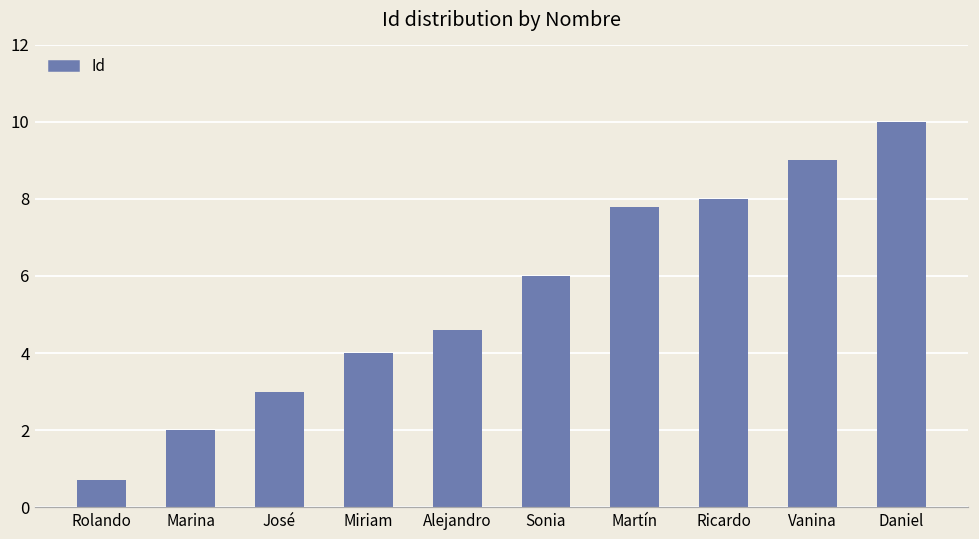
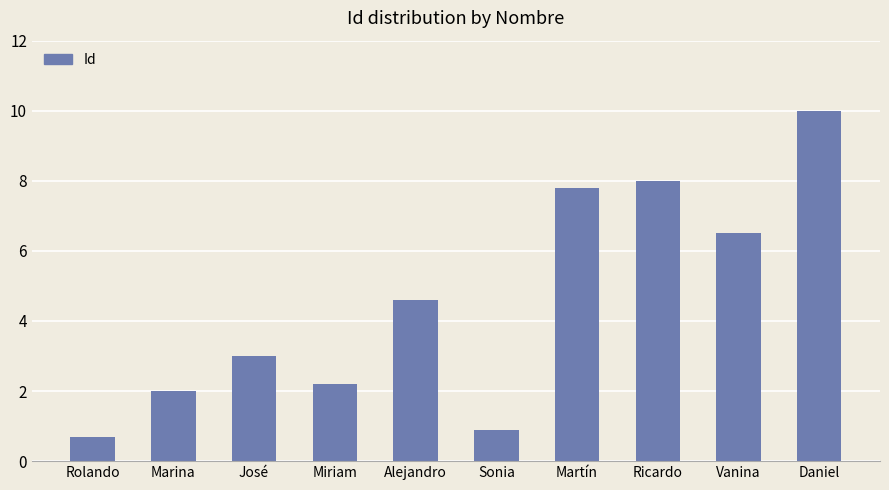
Miriam: 4.0 -> 2.2
Sonia: 6.0 -> 0.9
Vanina: 9.0 -> 6.5
